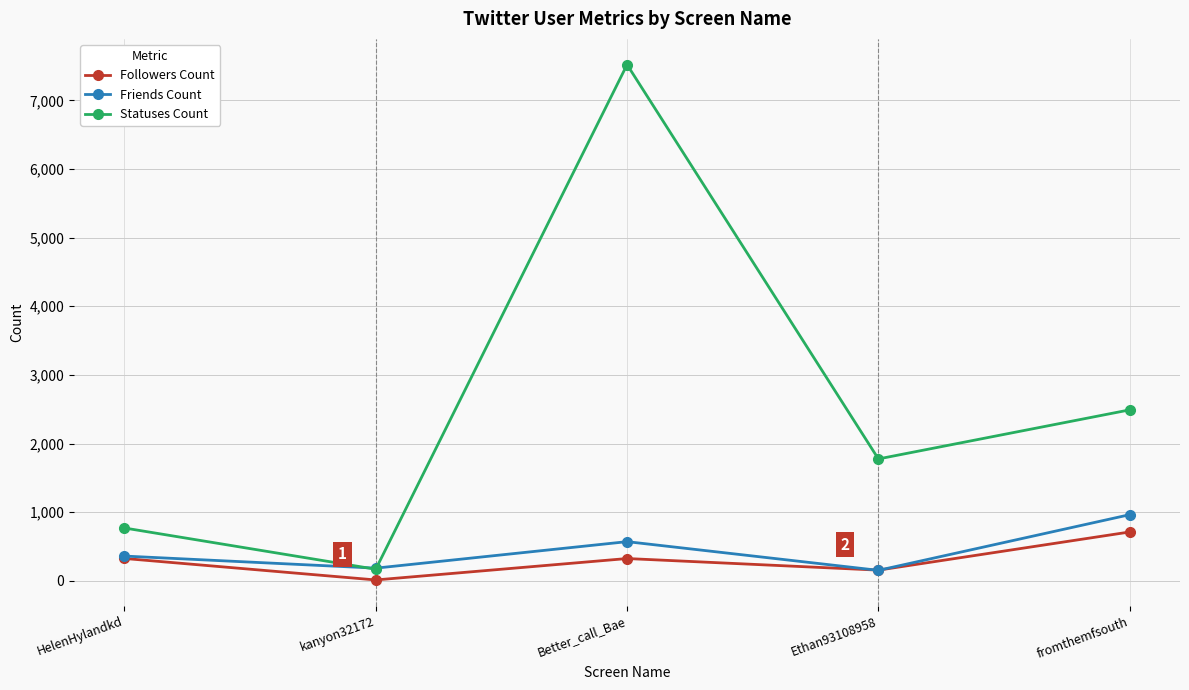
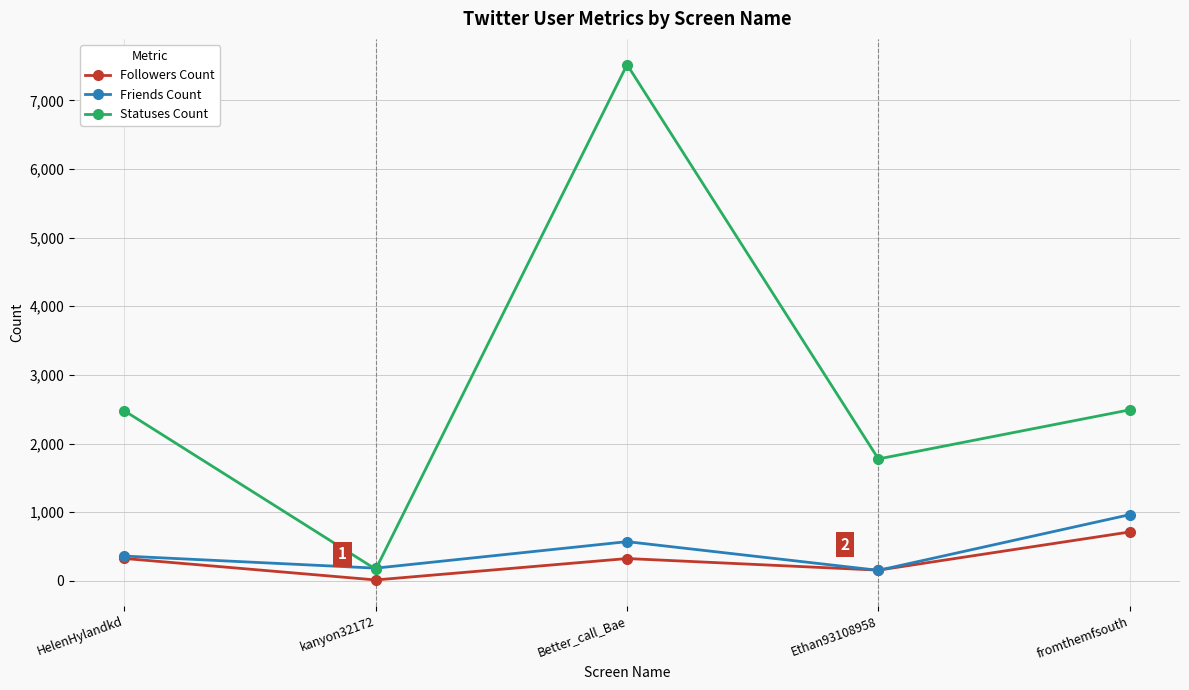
Statuses Count, HelenHylandkd: 800 -> 2,500
